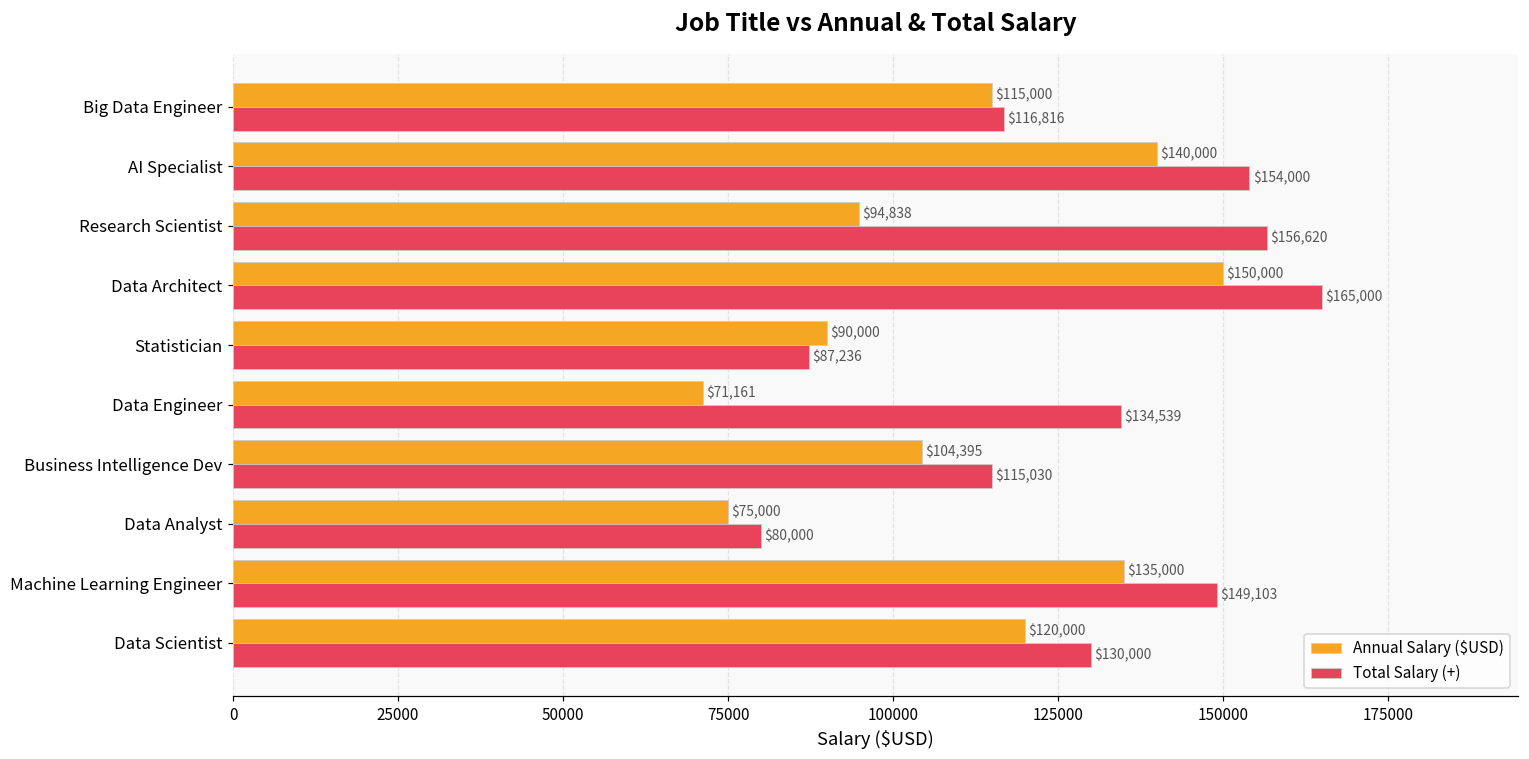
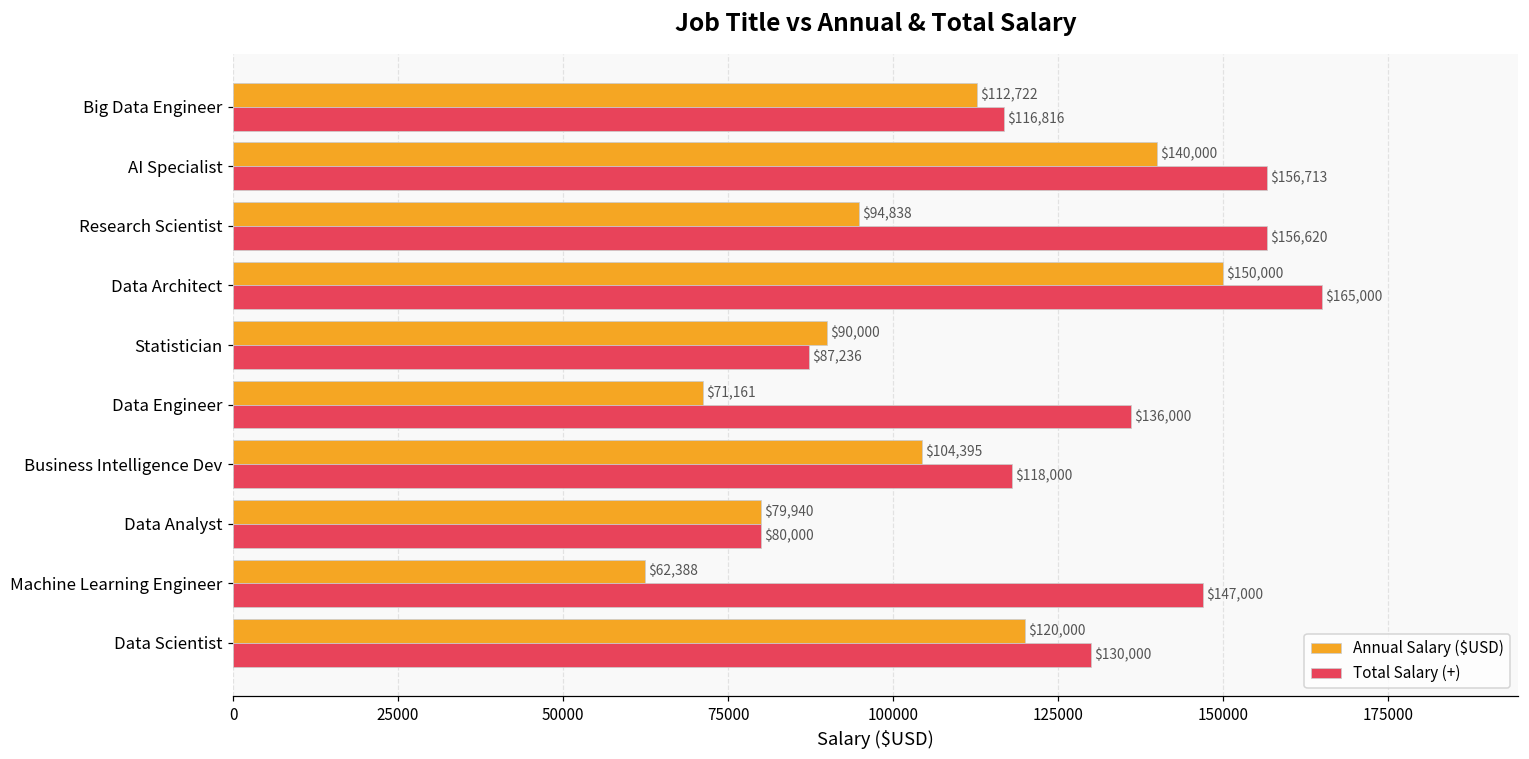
Annual Salary ($USD), Big Data Engineer: $115,000 -> $112,722
Total Salary (+), AI Specialist: $154,000 -> $156,713
Total Salary (+), Data Engineer: $134,539 -> $136,000
Total Salary (+), Business Intelligence Dev: $115,030 -> $118,000
Annual Salary ($USD), Data Analyst: $75,000 -> $79,940
Annual Salary ($USD), Machine Learning Engineer: $135,000 -> $62,388
Total Salary (+), Machine Learning Engineer: $149,103 -> $147,000
